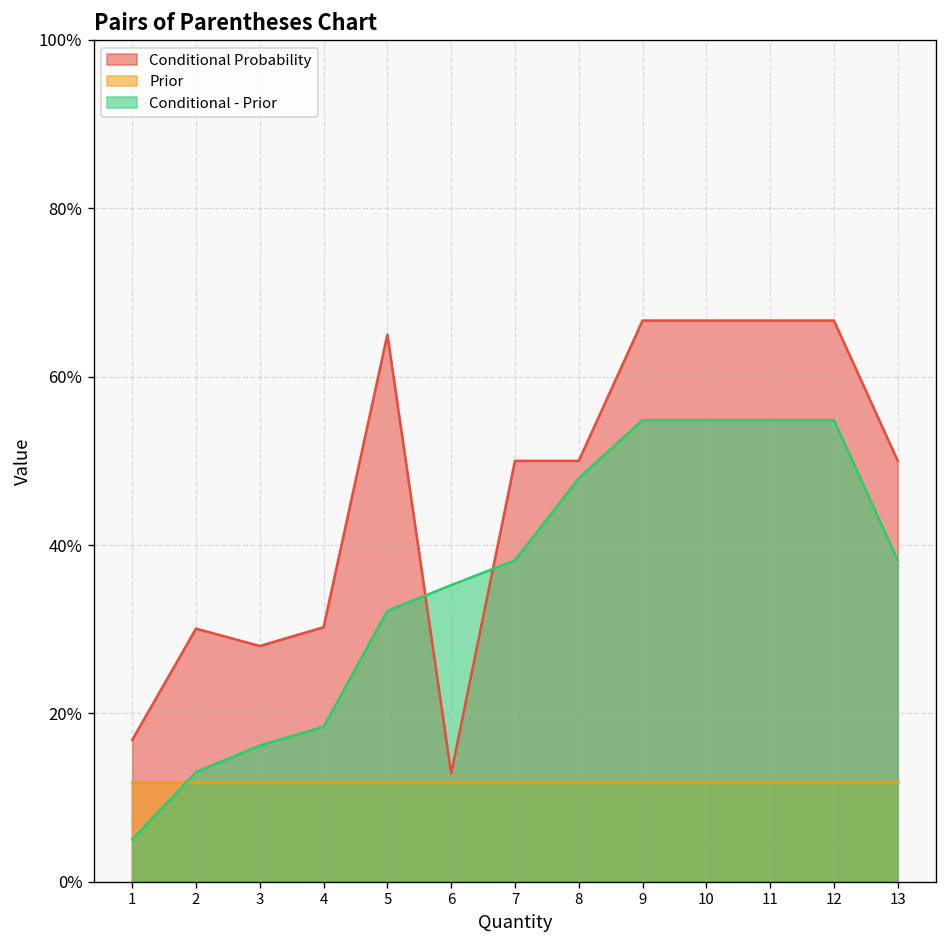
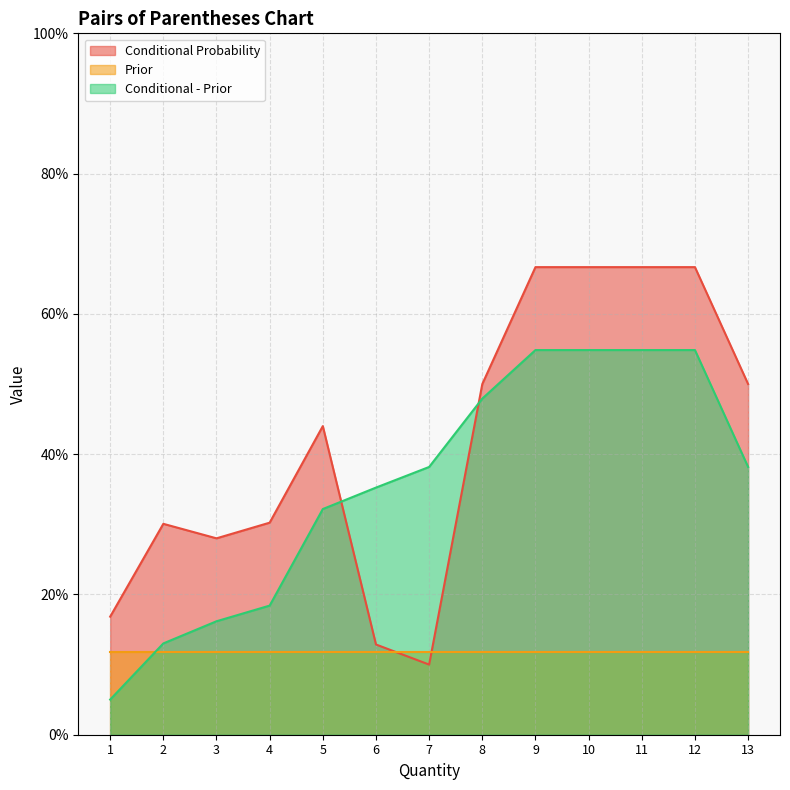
Conditional Probability, 5: 65% -> 44%
Conditional Probability, 7: 50% -> 10%
